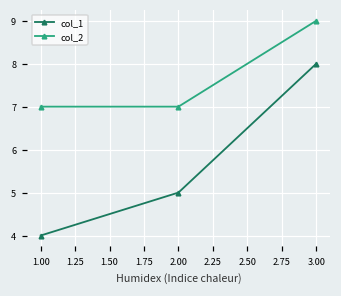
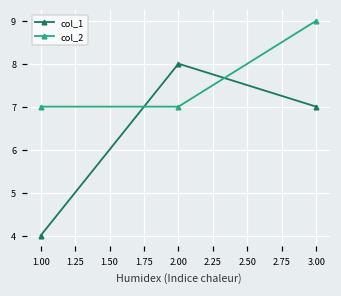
col_1, 2.00: 5 -> 8
col_1, 3.00: 8 -> 7
